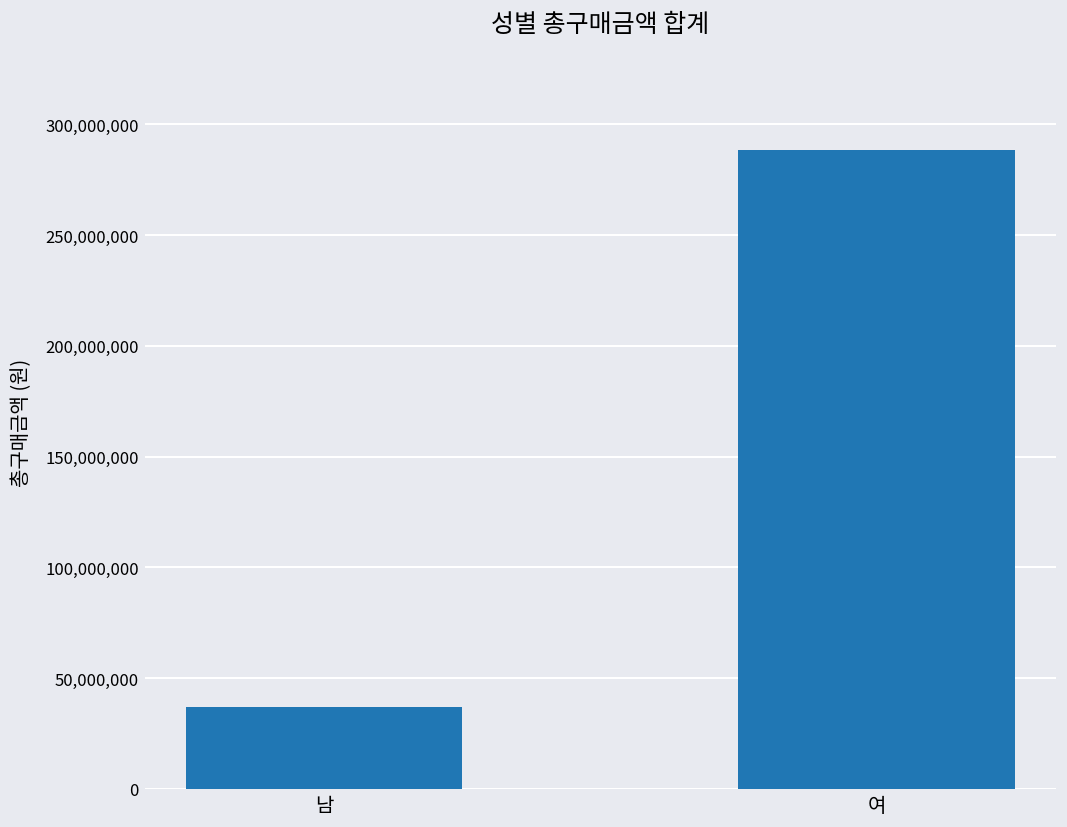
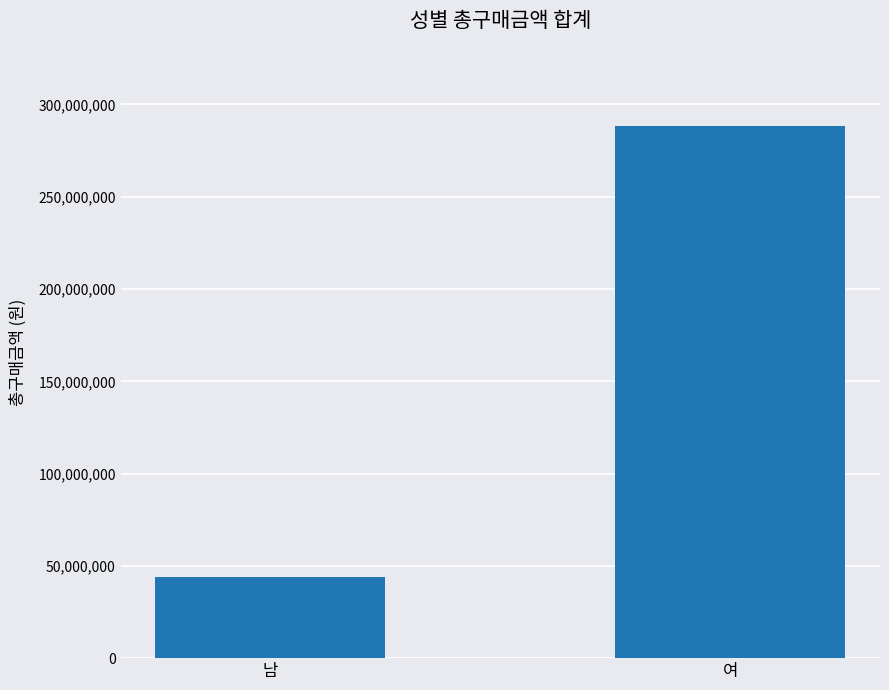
남: 37,000,000 -> 44,000,000
